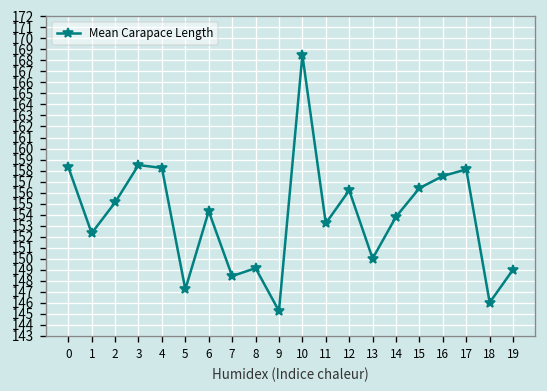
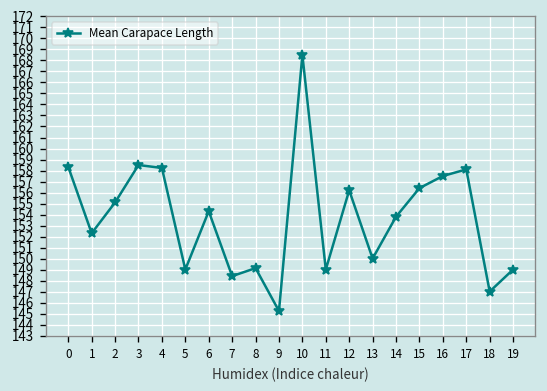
5: 147 -> 149
11: 153 -> 149
18: 146 -> 147
